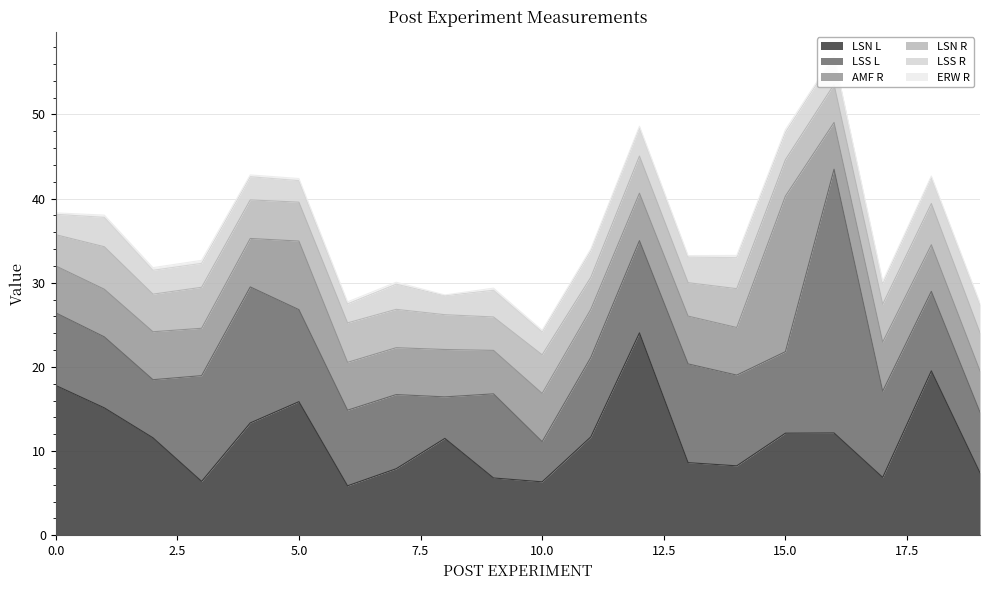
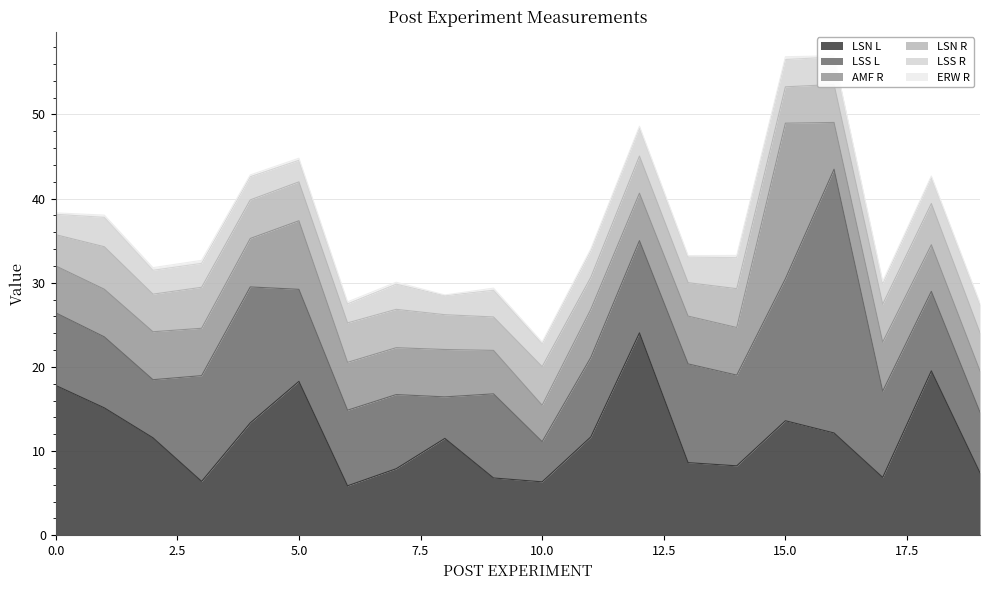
LSN L, 5.0: 16 -> 18
AMF R, 10.0: 6 -> 4
LSN L, 15.0: 12 -> 14
LSS L, 15.0: 10 -> 17
